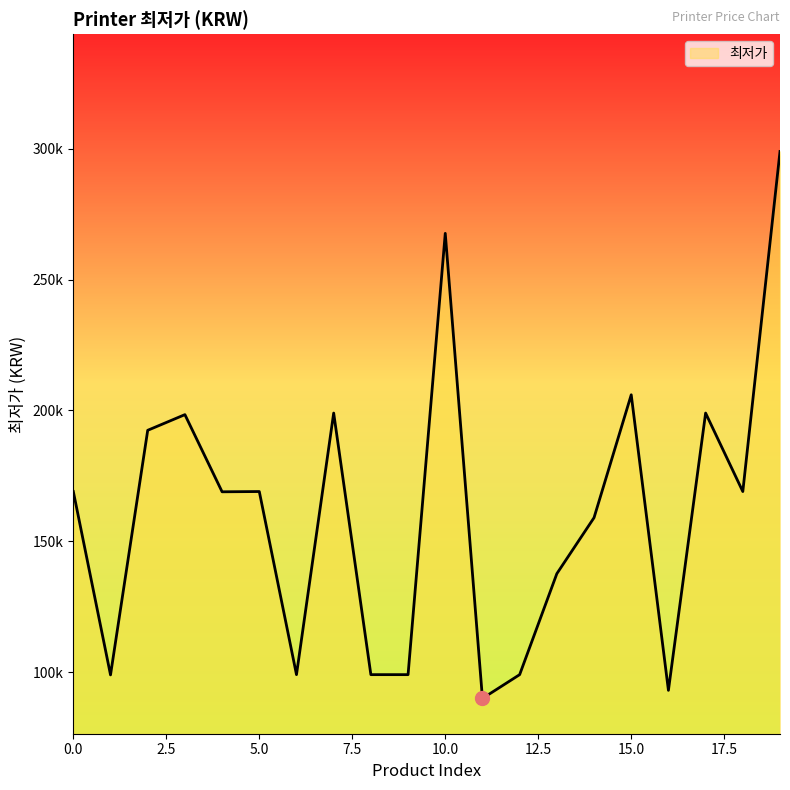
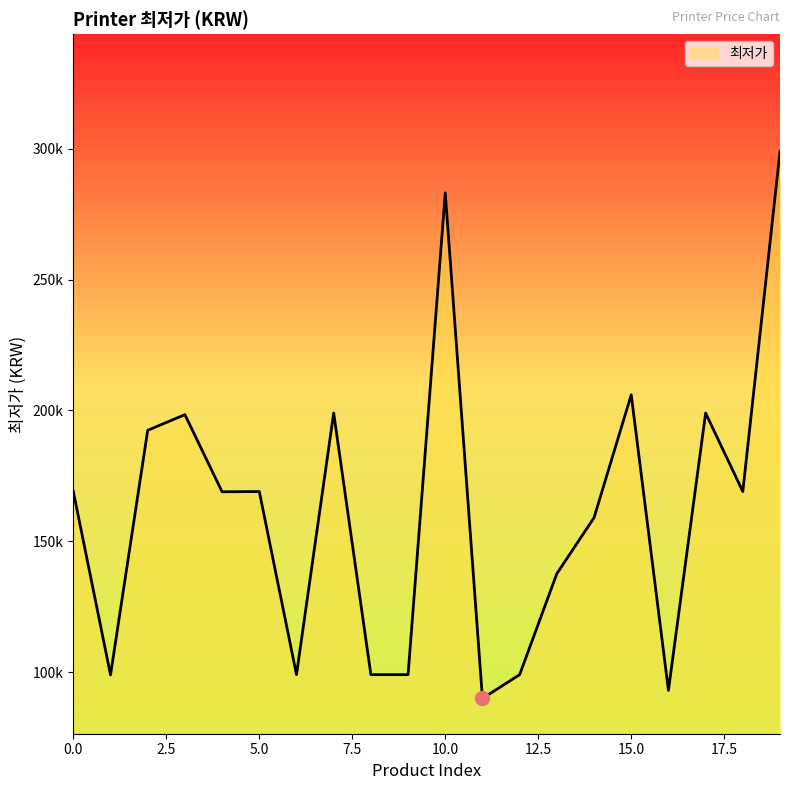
최저가, 10.0: 268000 -> 283000
